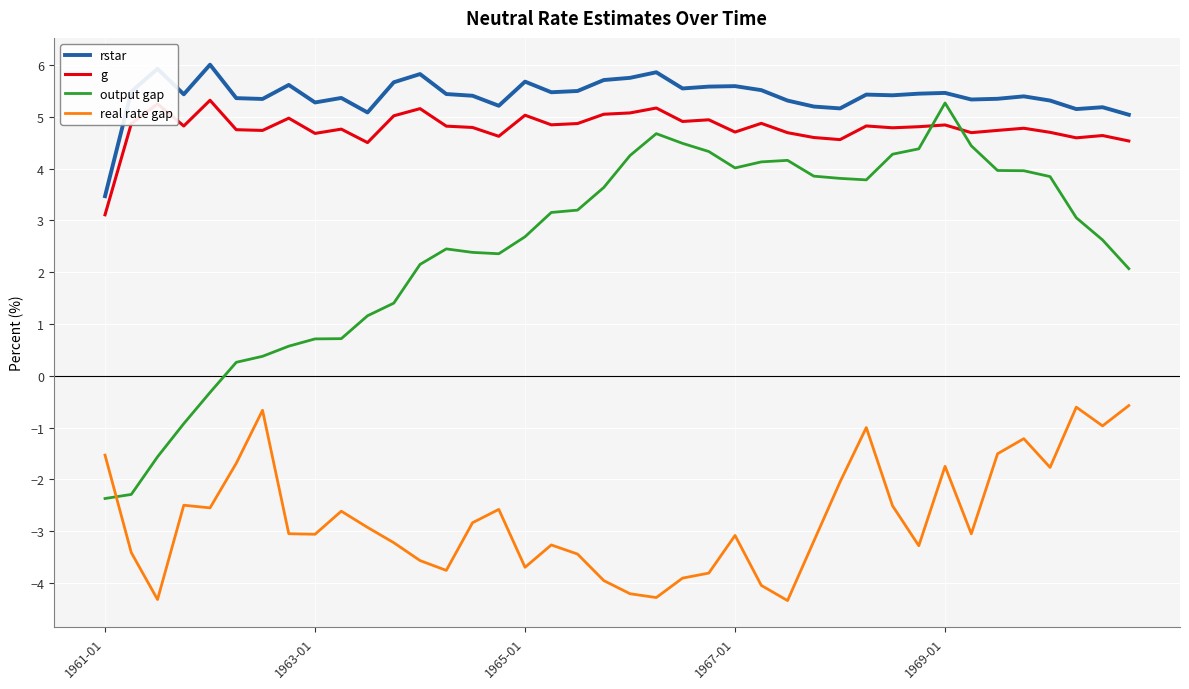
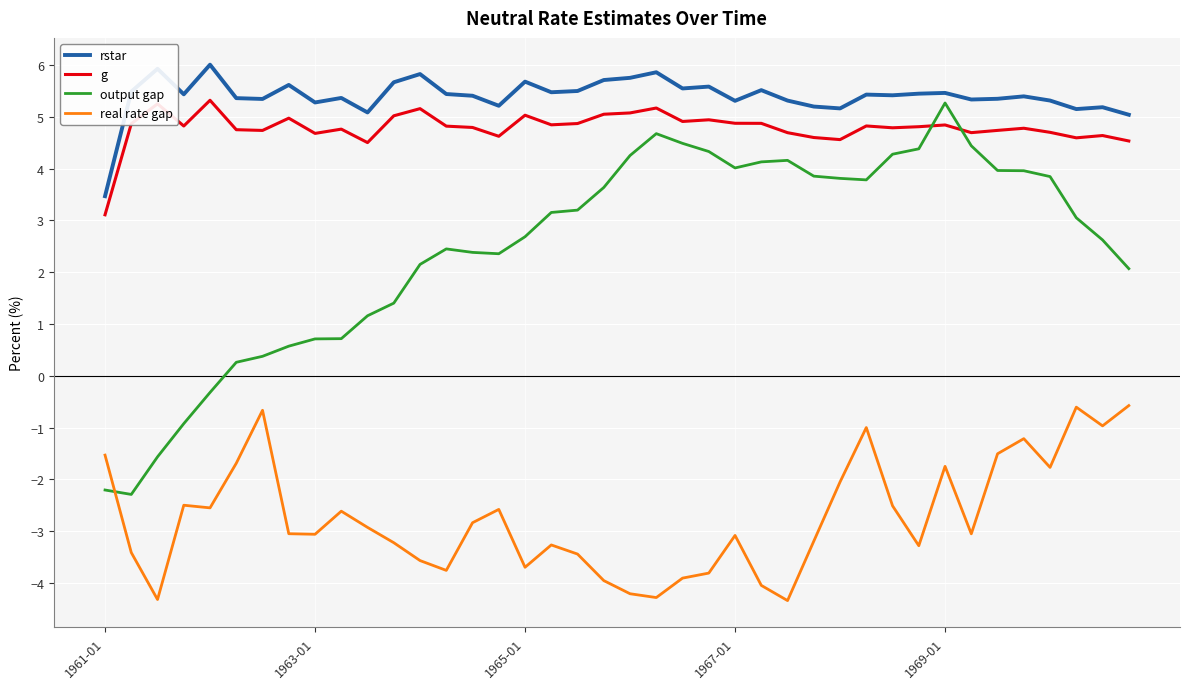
output gap, 1961-01: -2.4 -> -2.2
rstar, 1967-01: 5.6 -> 5.3
g, 1967-01: 4.7 -> 4.9
